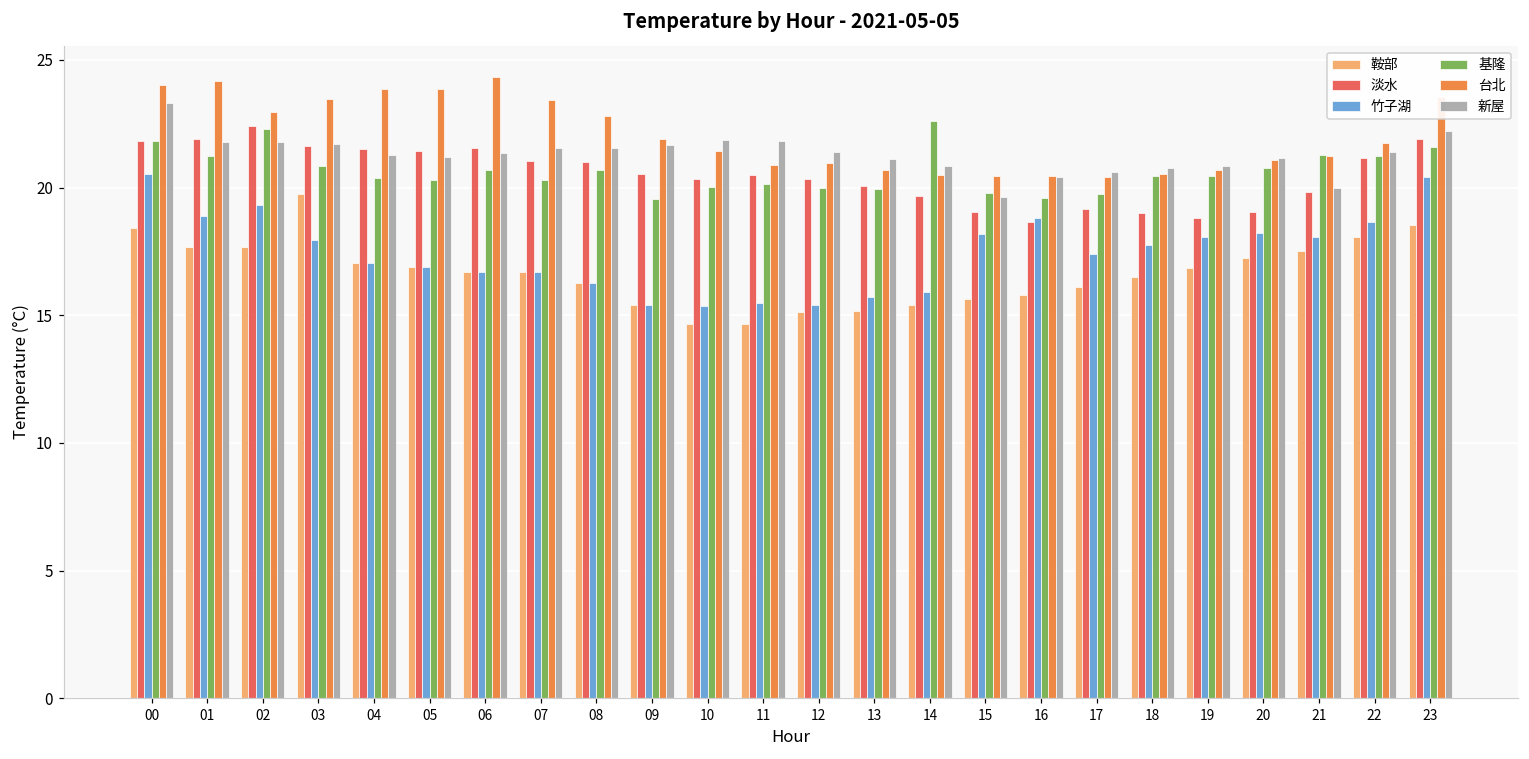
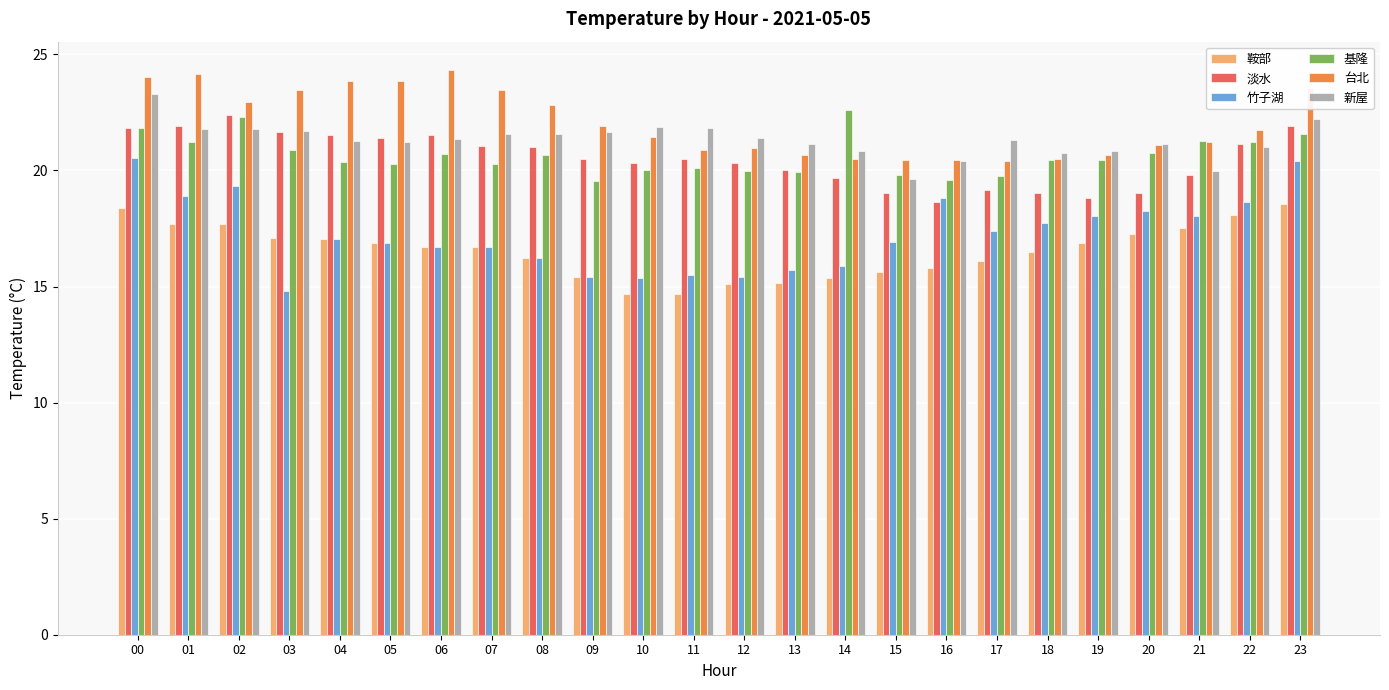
鞍部, 03: 19.7 -> 17.1
竹子湖, 03: 17.9 -> 14.8
竹子湖, 15: 18.2 -> 16.9
新屋, 17: 20.6 -> 21.3
新屋, 22: 21.4 -> 21.0
